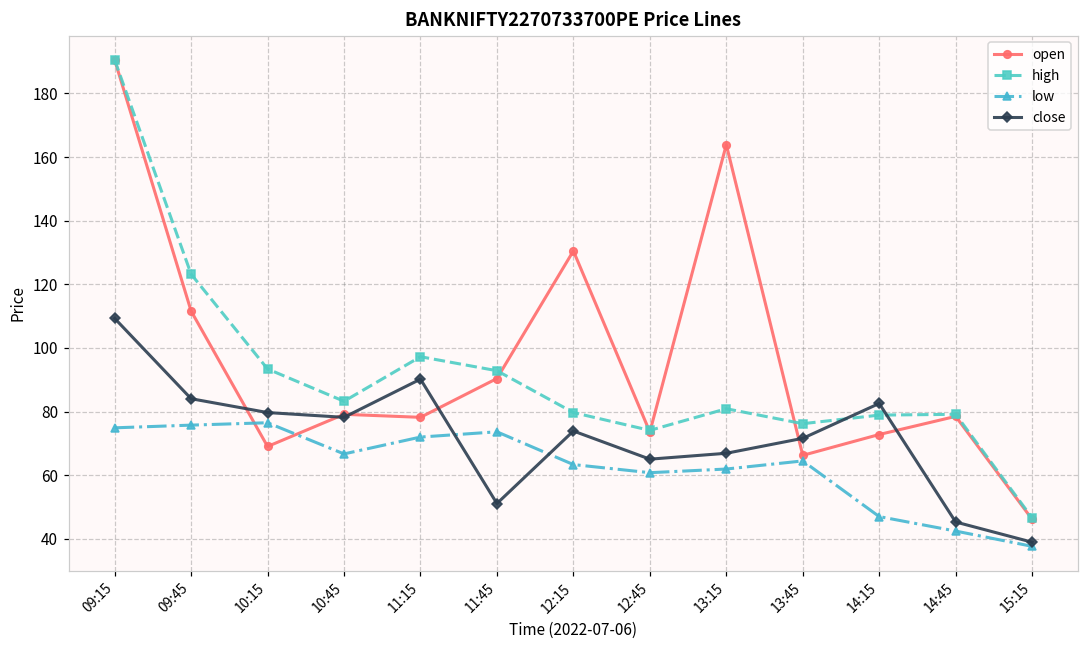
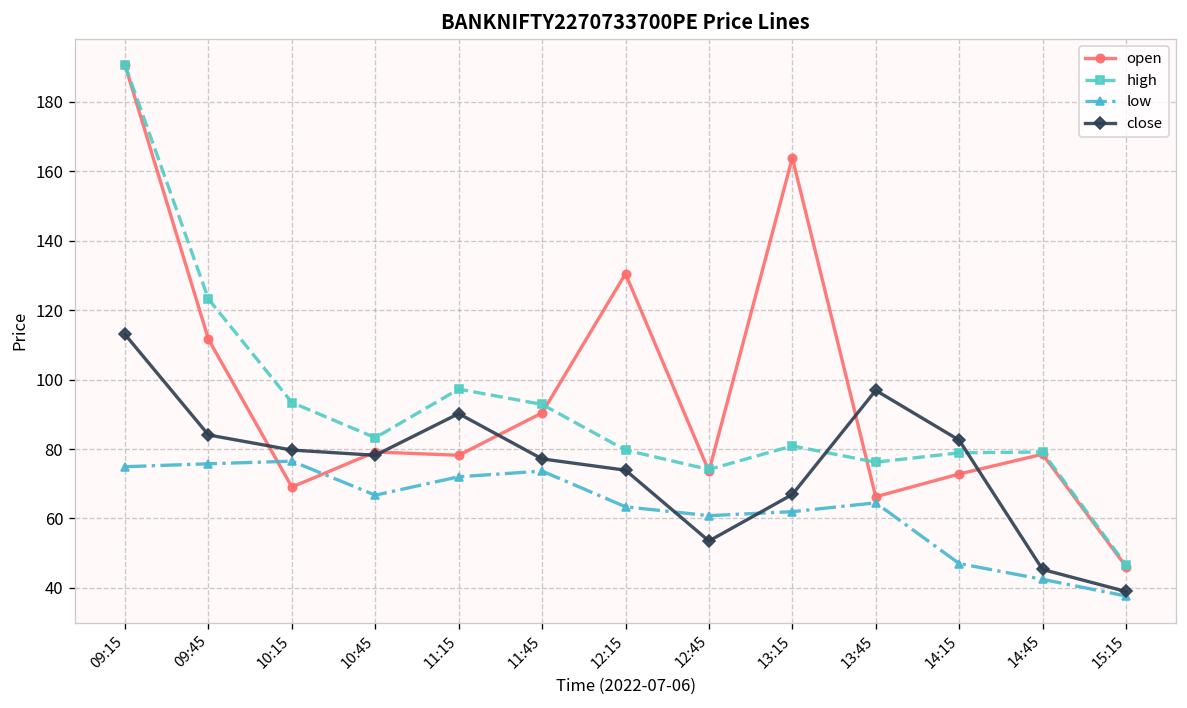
close, 09:15: 109 -> 113
close, 11:45: 51 -> 77
close, 12:45: 65 -> 54
close, 13:45: 72 -> 97
